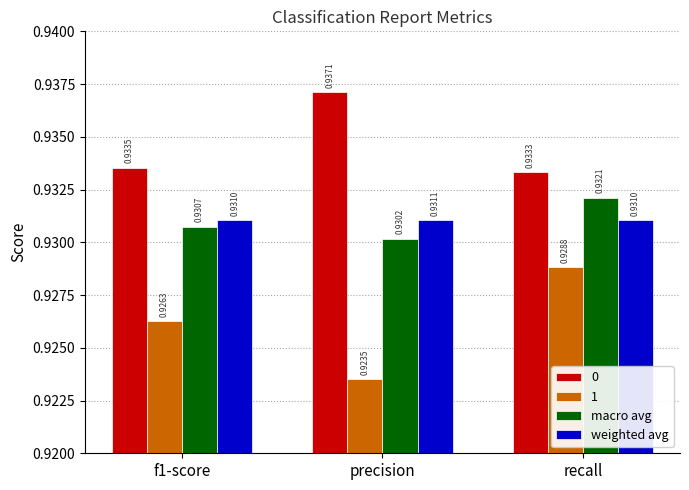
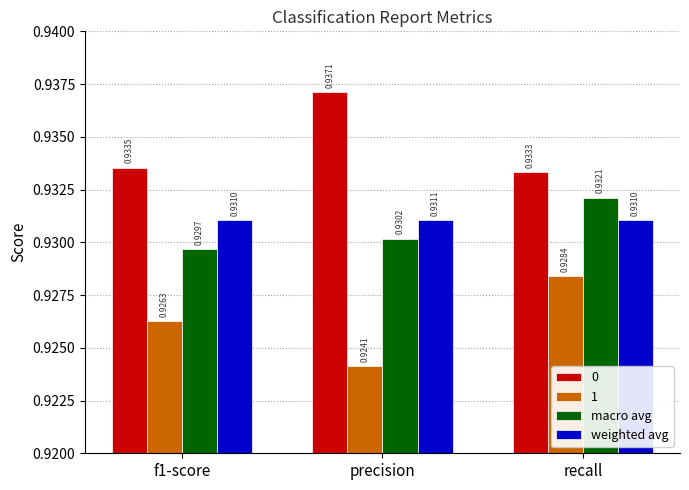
macro avg, f1-score: 0.9307 -> 0.9297
1, precision: 0.9235 -> 0.9241
1, recall: 0.9288 -> 0.9284
